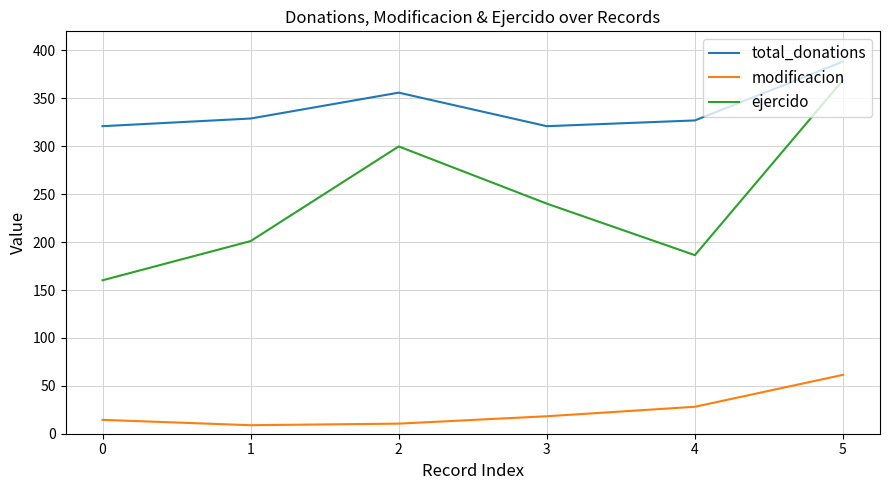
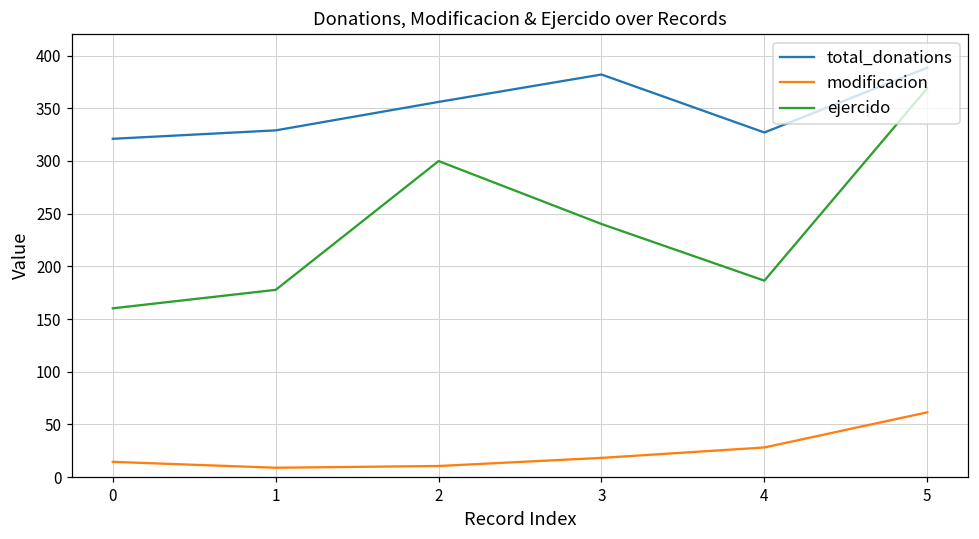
ejercido, 1: 200 -> 180
total_donations, 3: 320 -> 380
